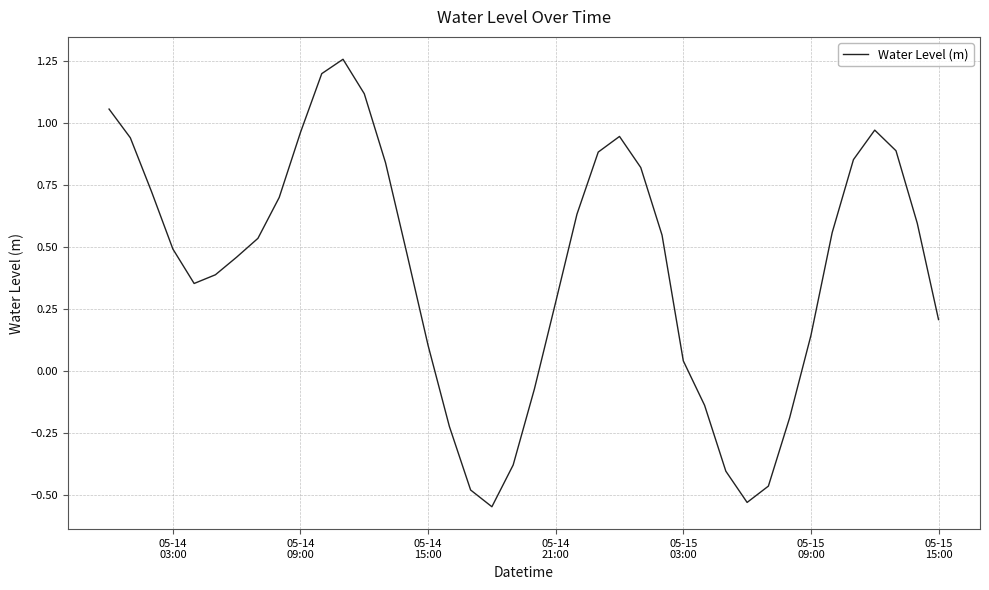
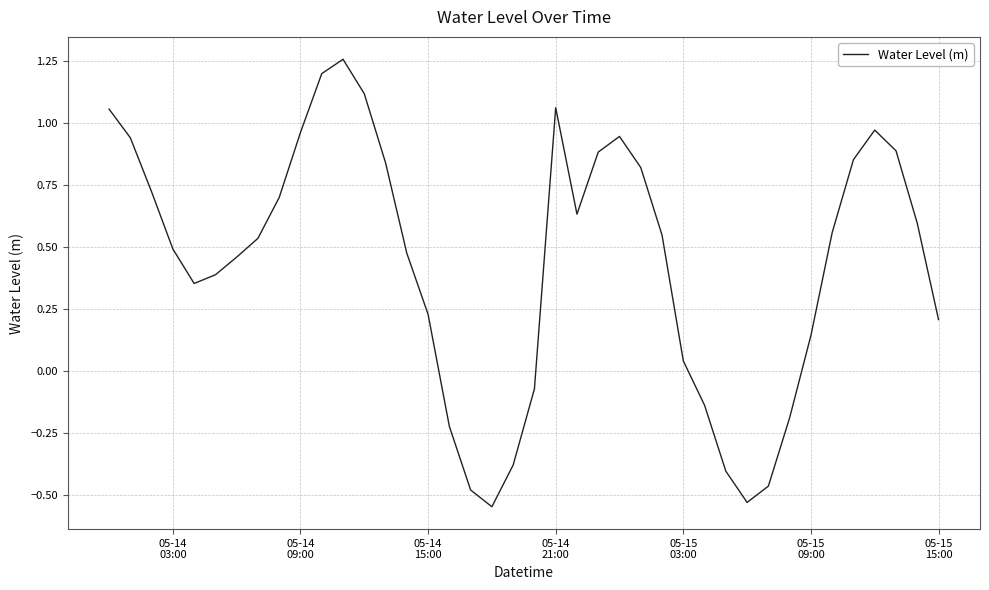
05-14 15:00: 0.10 -> 0.23
05-14 21:00: 0.28 -> 1.06
